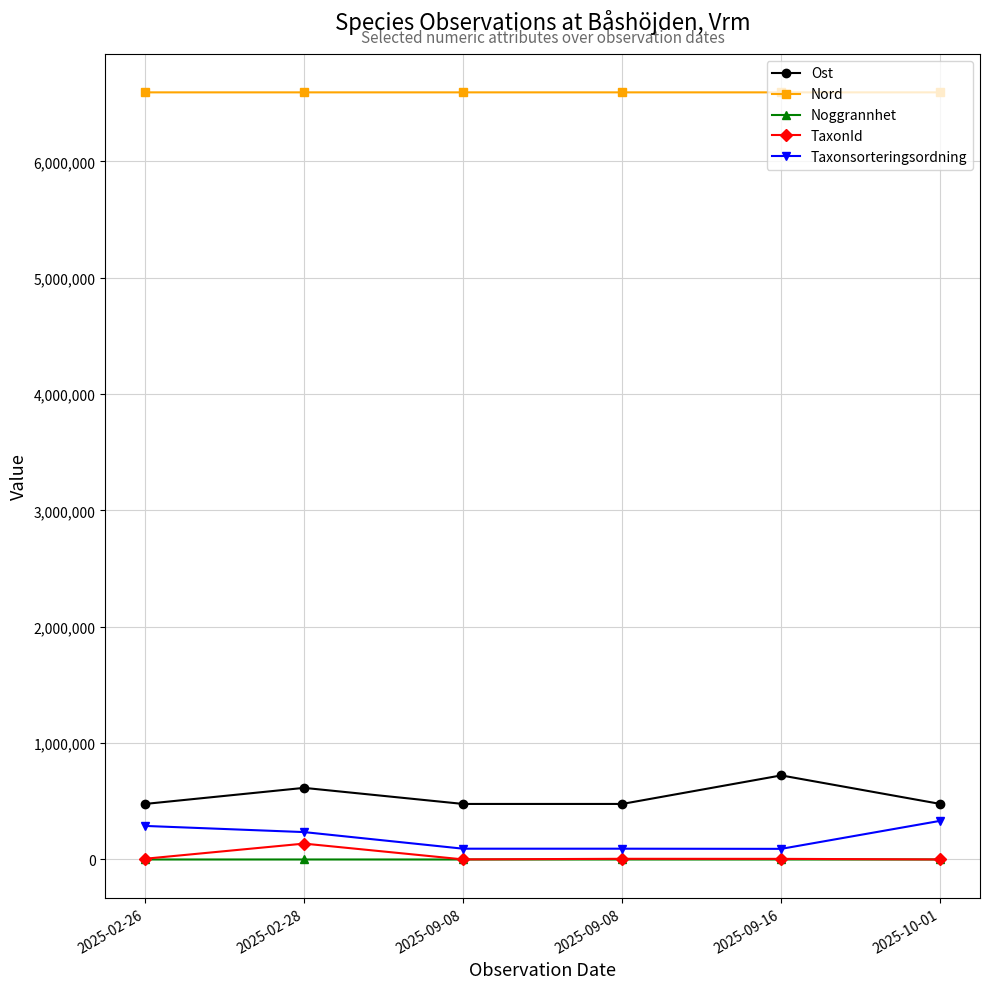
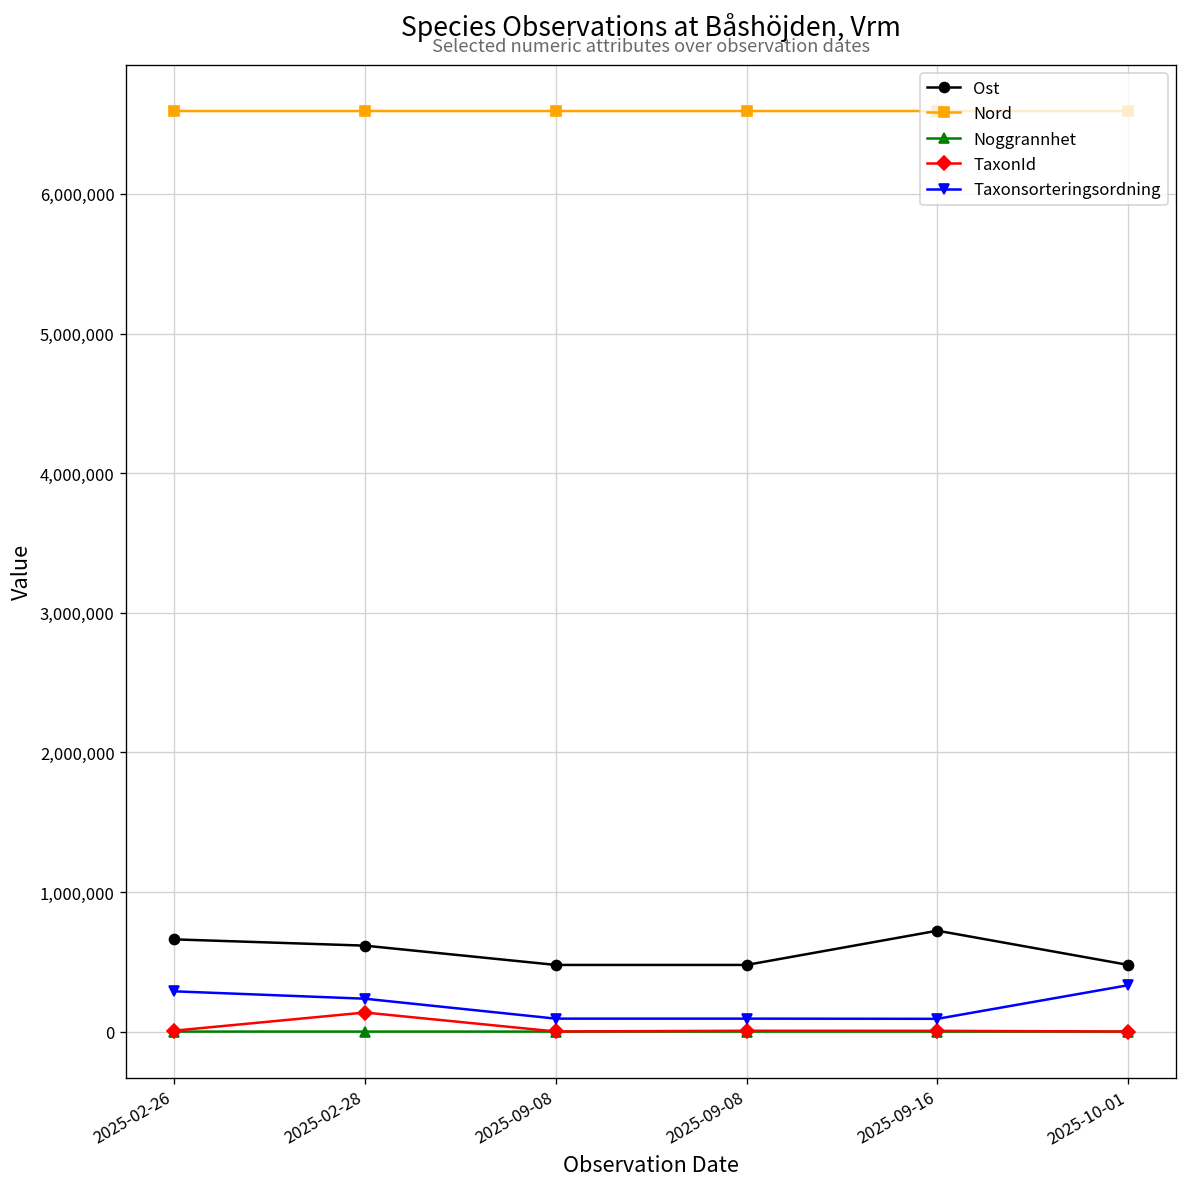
Ost, 2025-02-26: 480,000 -> 660,000
